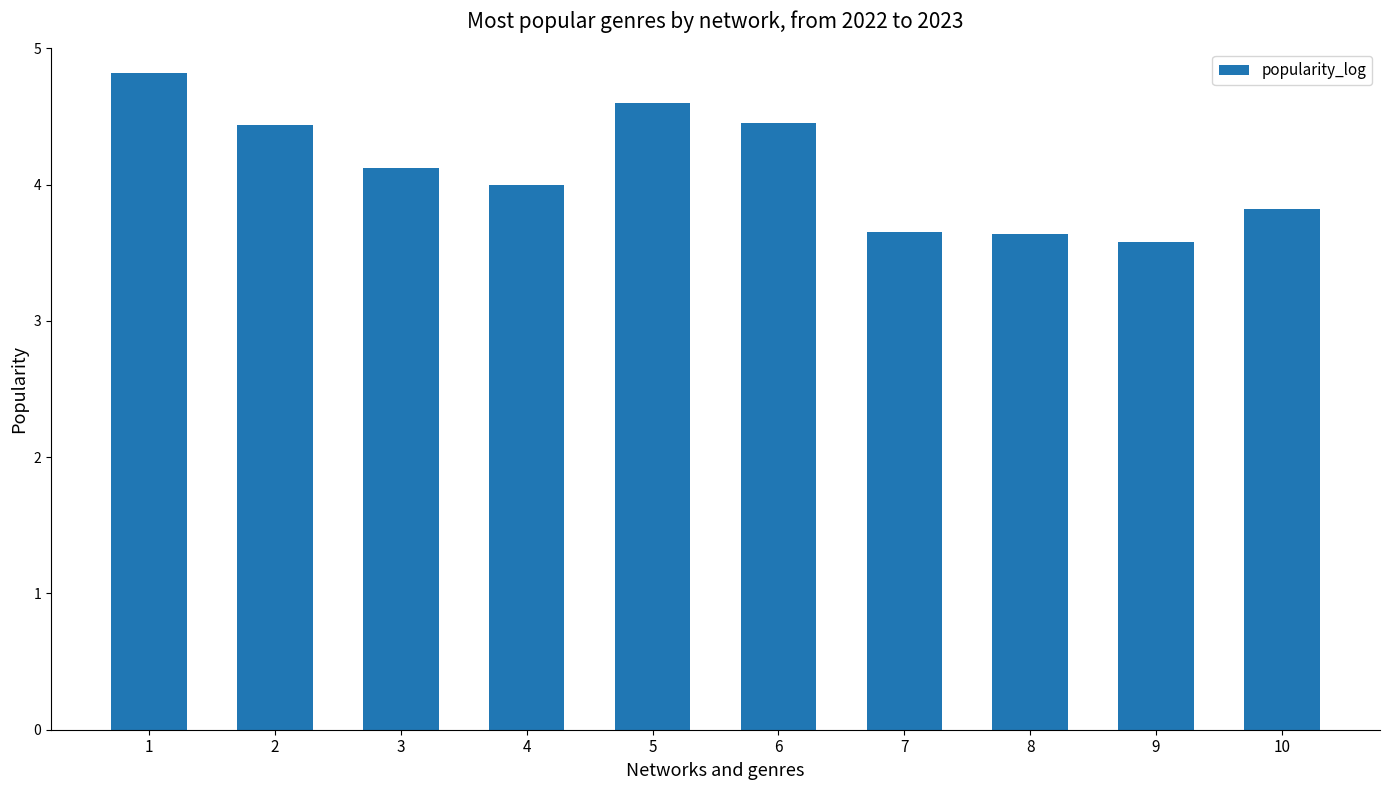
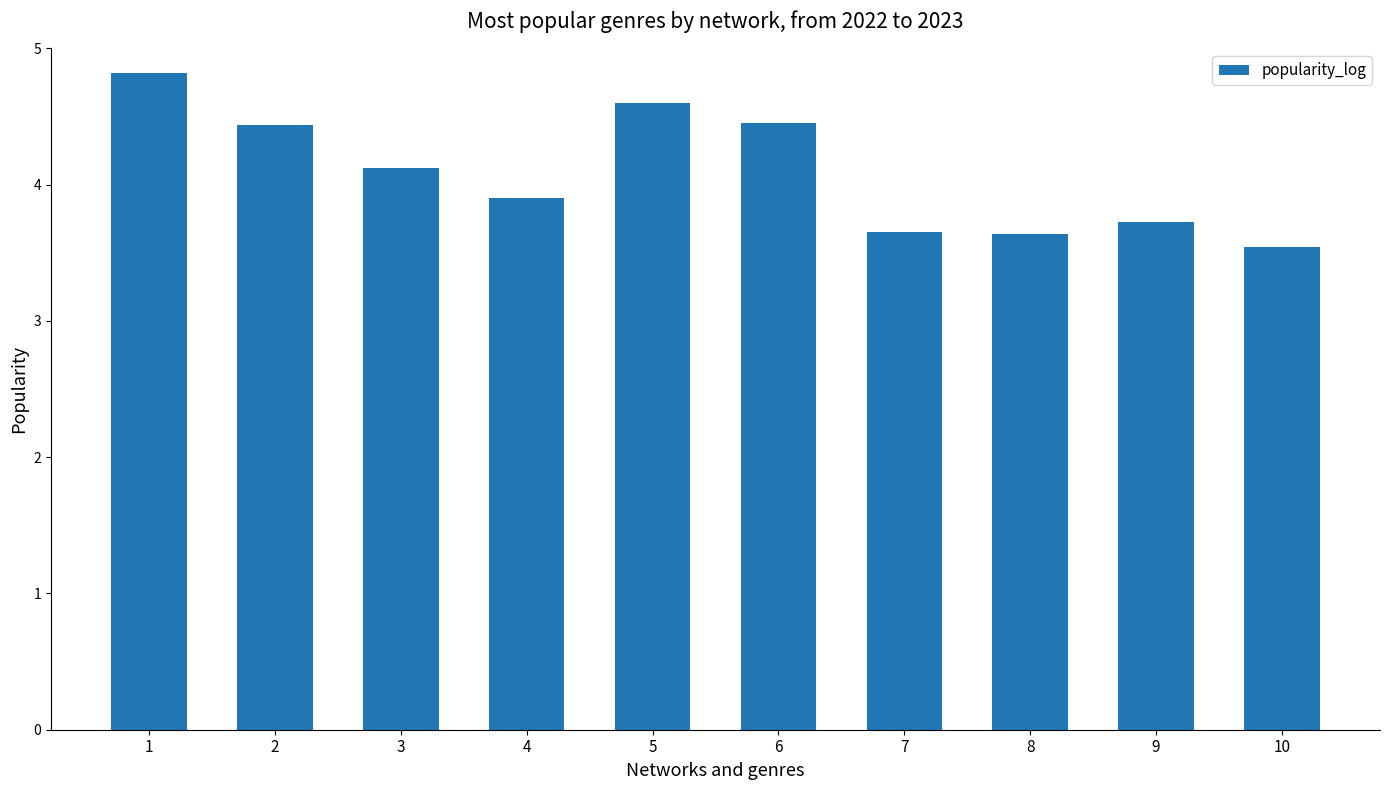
4: 4.0 -> 3.9
9: 3.58 -> 3.73
10: 3.82 -> 3.54
